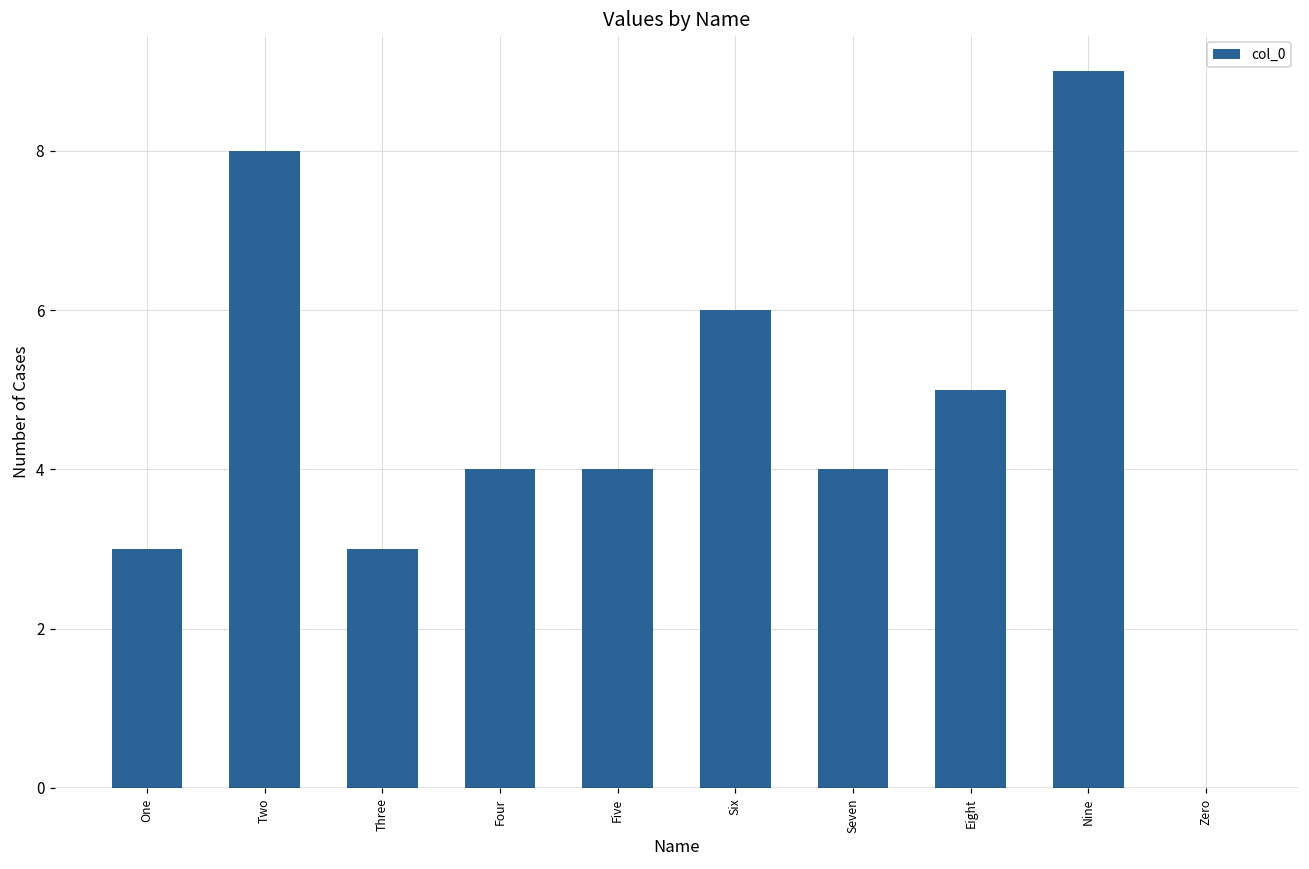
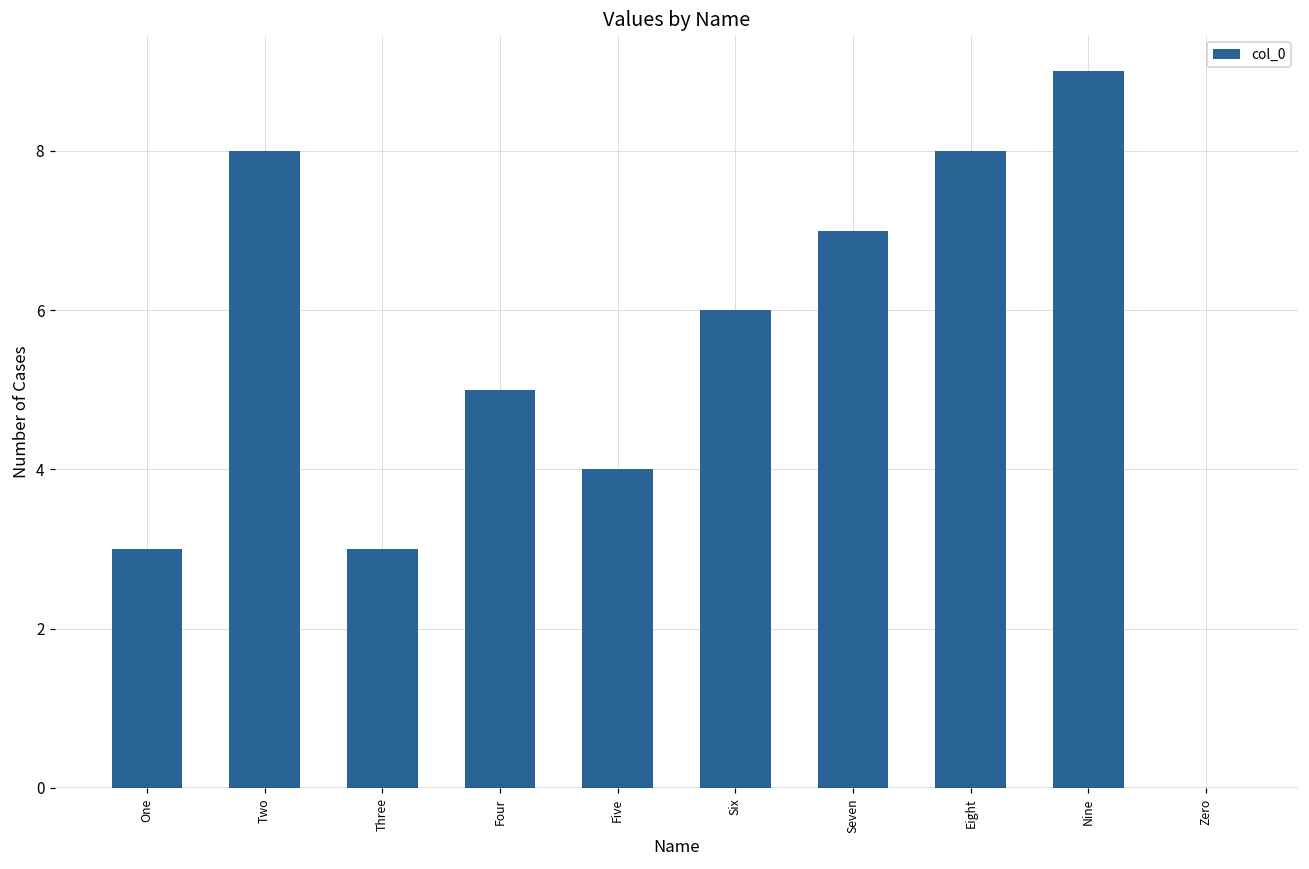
Four: 4 -> 5
Seven: 4 -> 7
Eight: 5 -> 8
